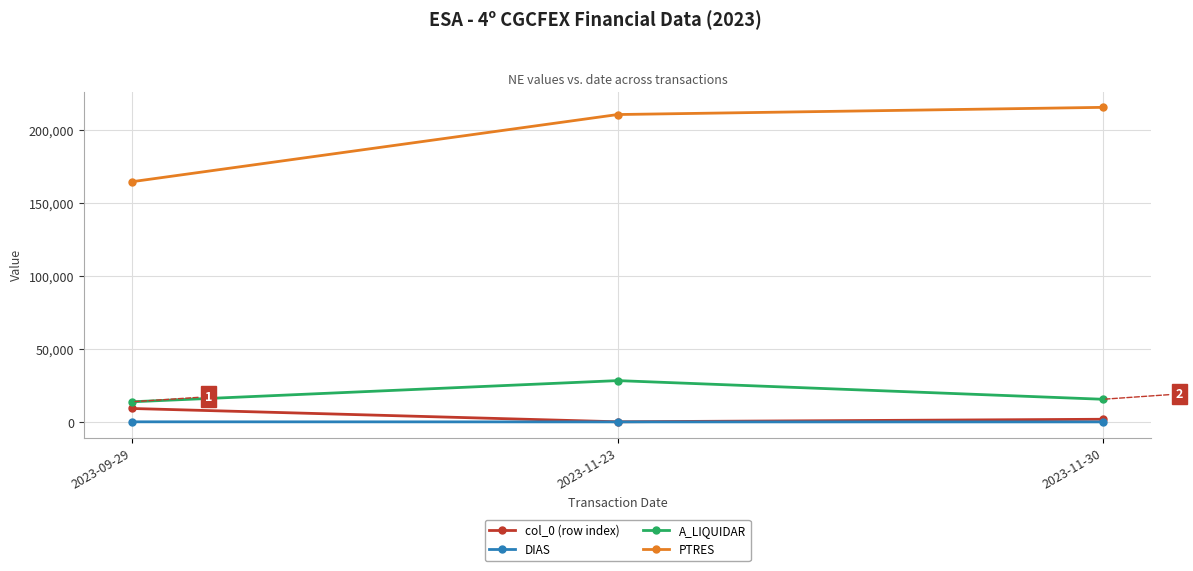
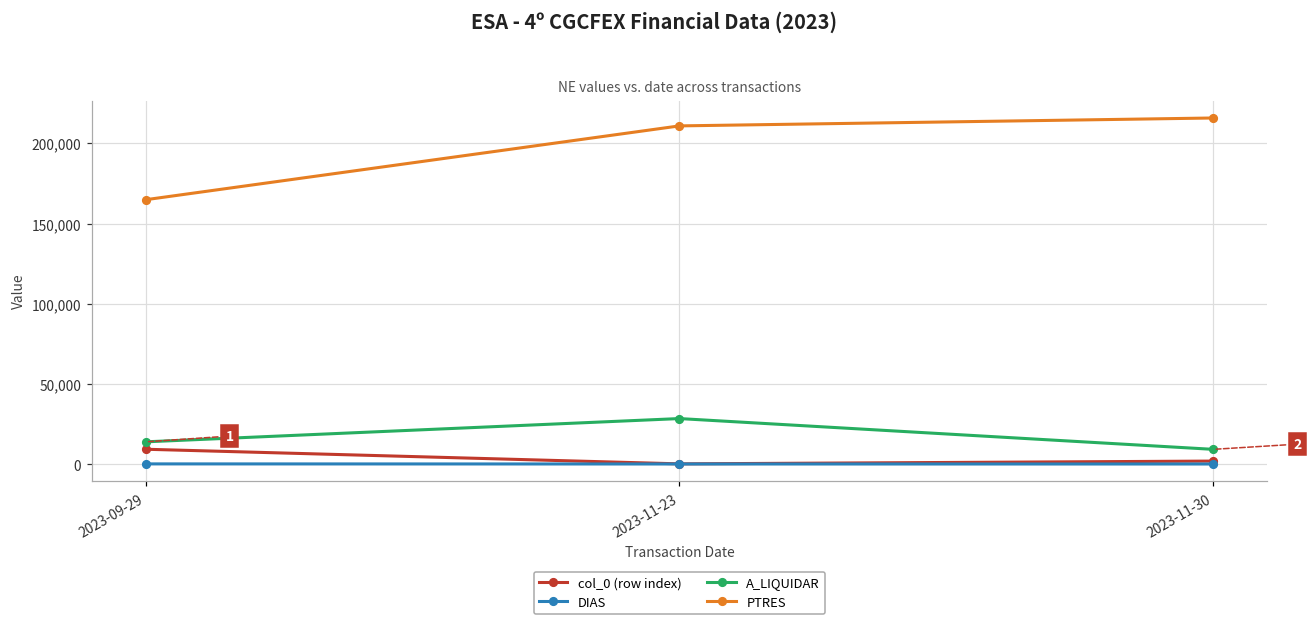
A_LIQUIDAR, 2023-11-30: 16,000 -> 9,000
